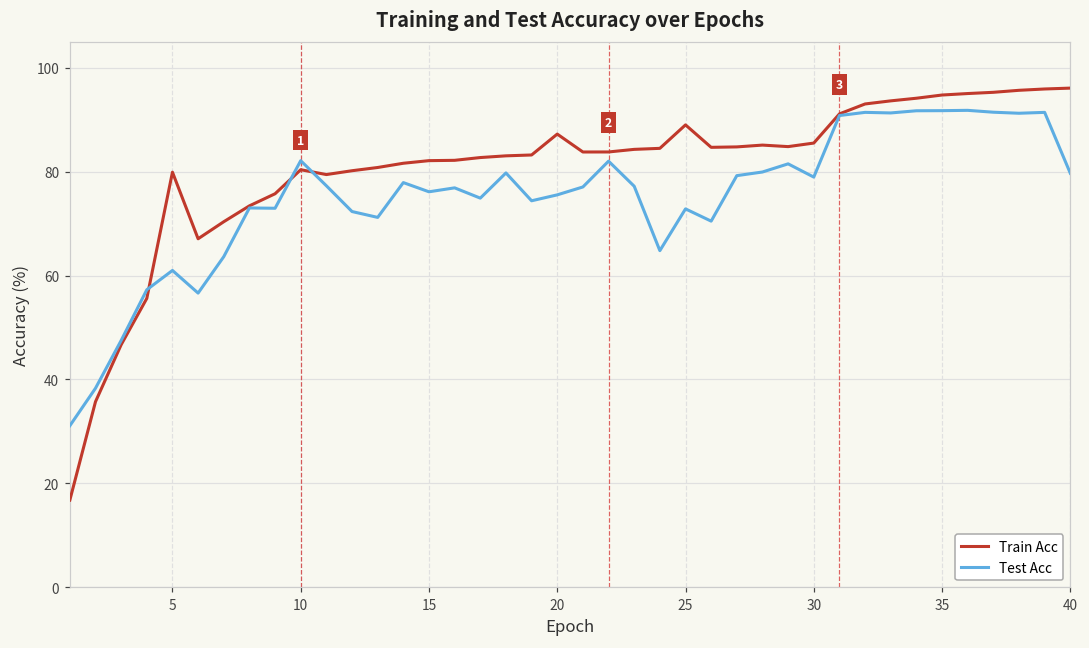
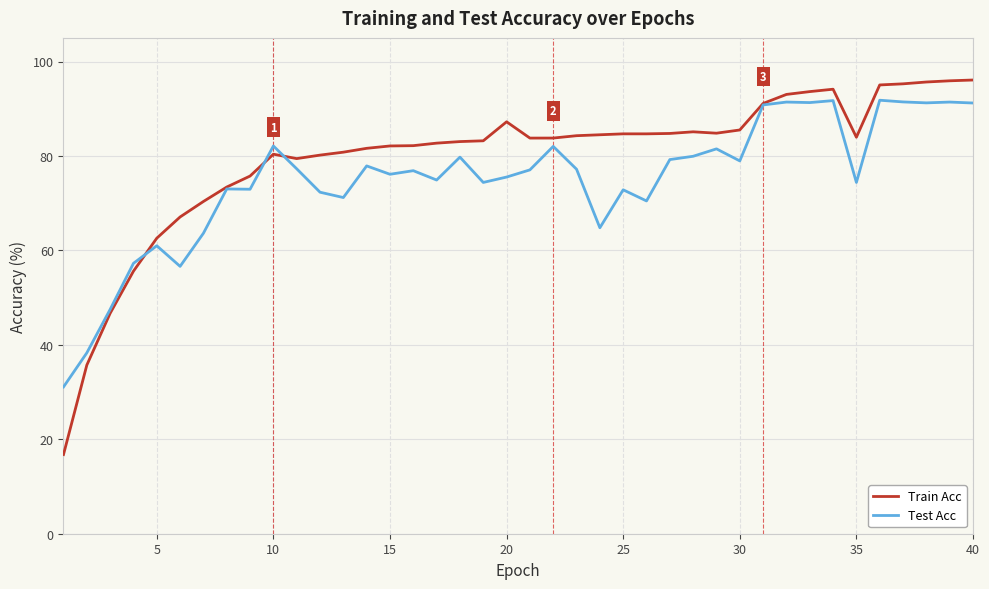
Train Acc, 5: 80 -> 63
Train Acc, 25: 89 -> 85
Train Acc, 35: 95 -> 84
Test Acc, 35: 92 -> 74
Test Acc, 40: 80 -> 91
